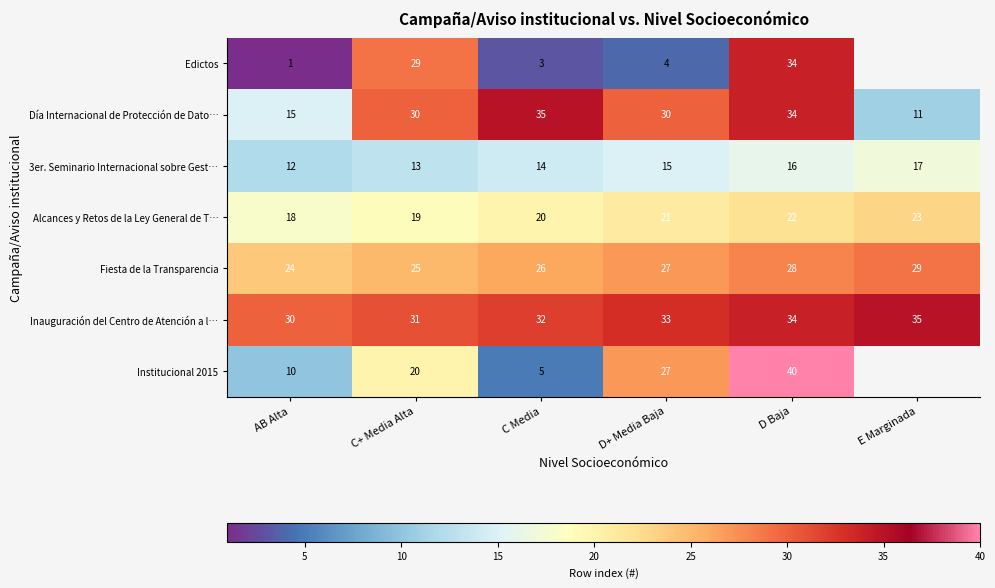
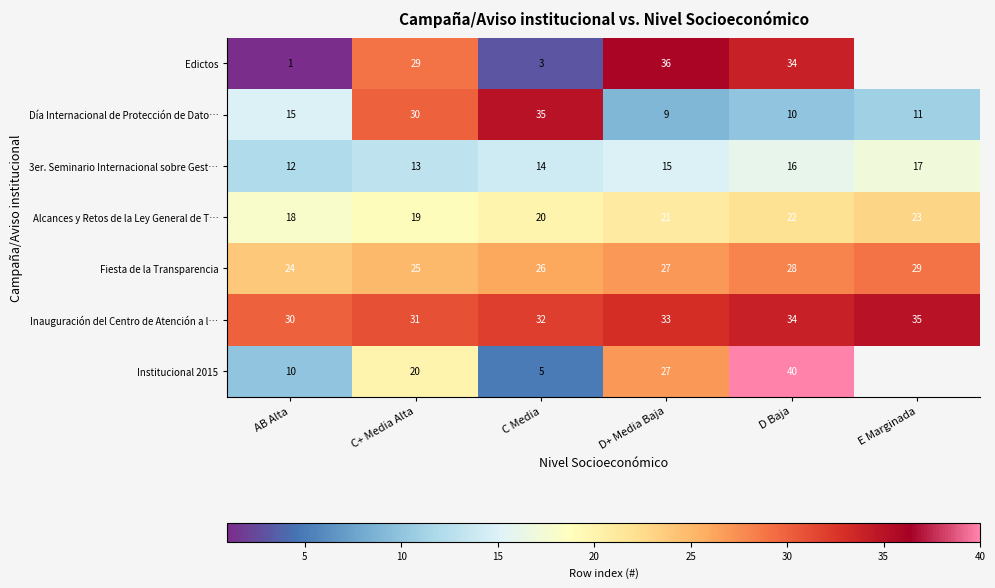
Edictos, D+ Media Baja: 4 -> 36
Día Internacional de Protección de Dato…, D+ Media Baja: 30 -> 9
Día Internacional de Protección de Dato…, D Baja: 34 -> 10
